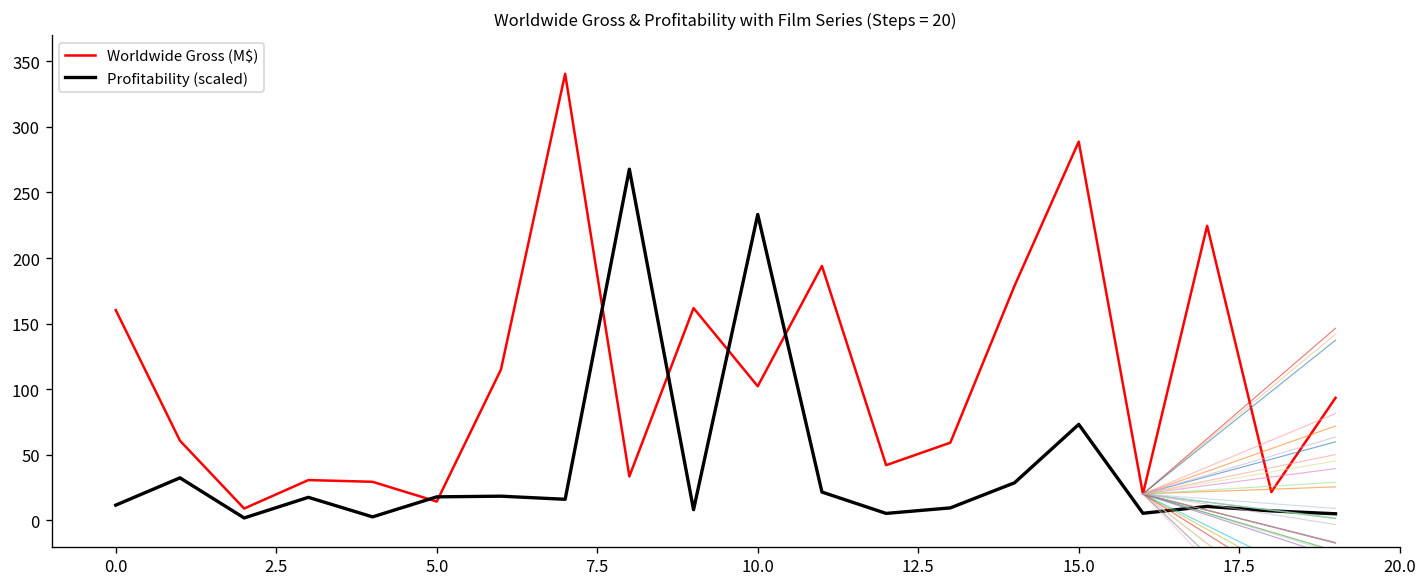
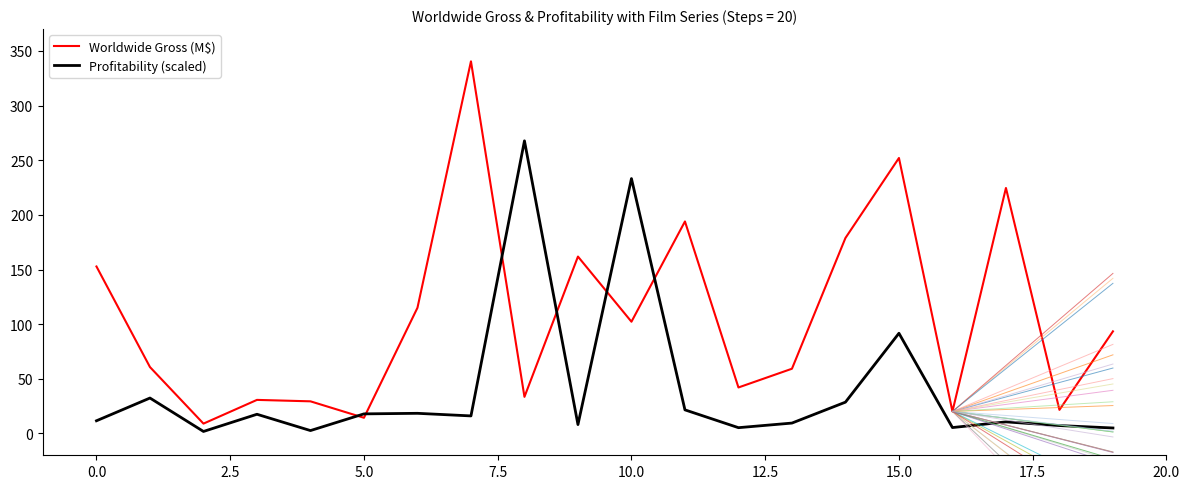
Worldwide Gross (M$), 0.0: 160 -> 153
Worldwide Gross (M$), 15.0: 289 -> 252
Profitability (scaled), 15.0: 73 -> 92
